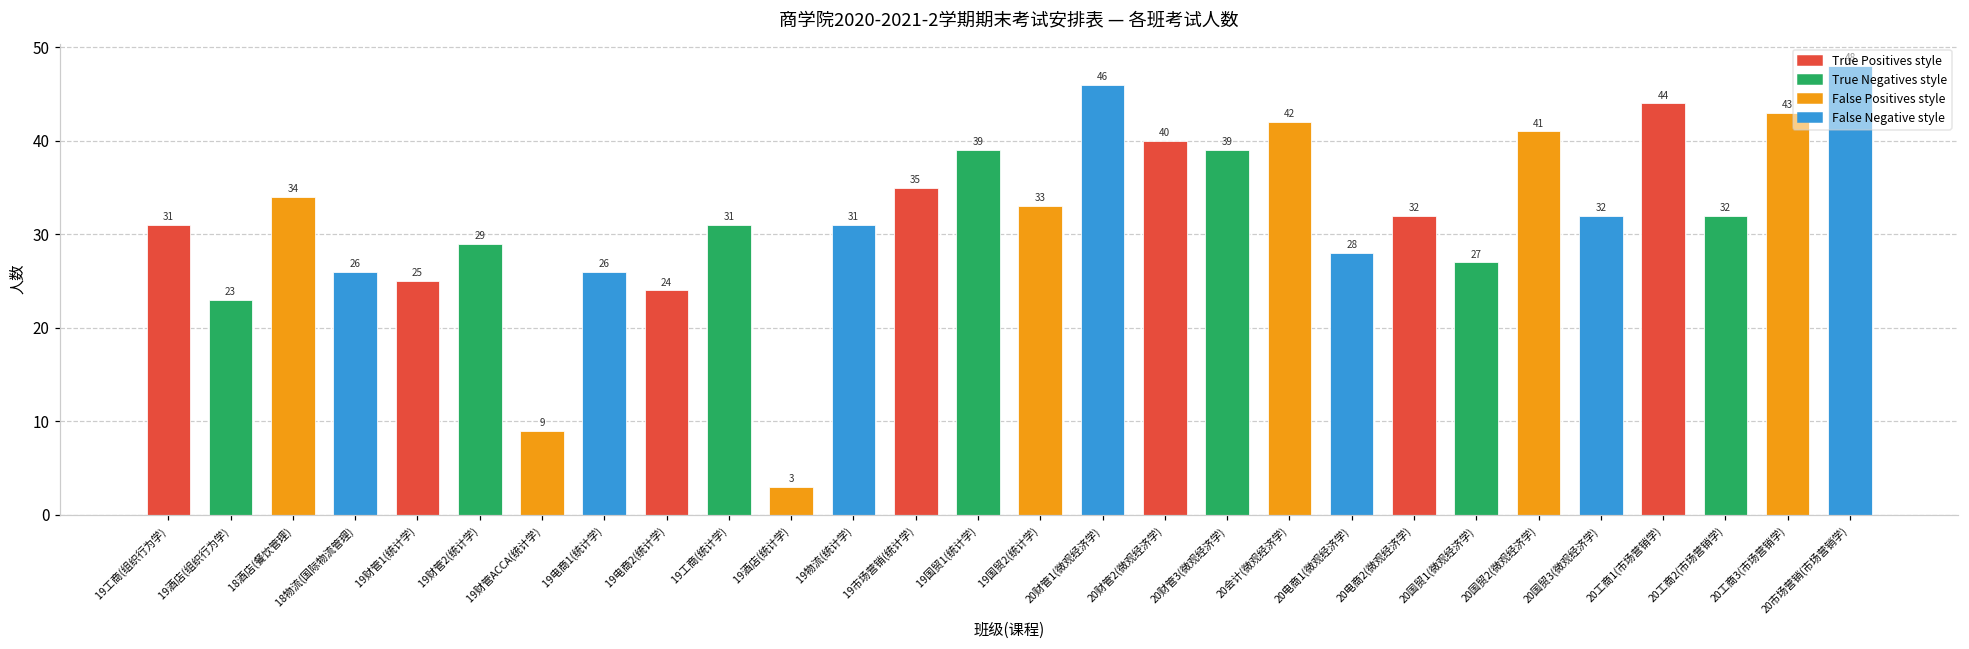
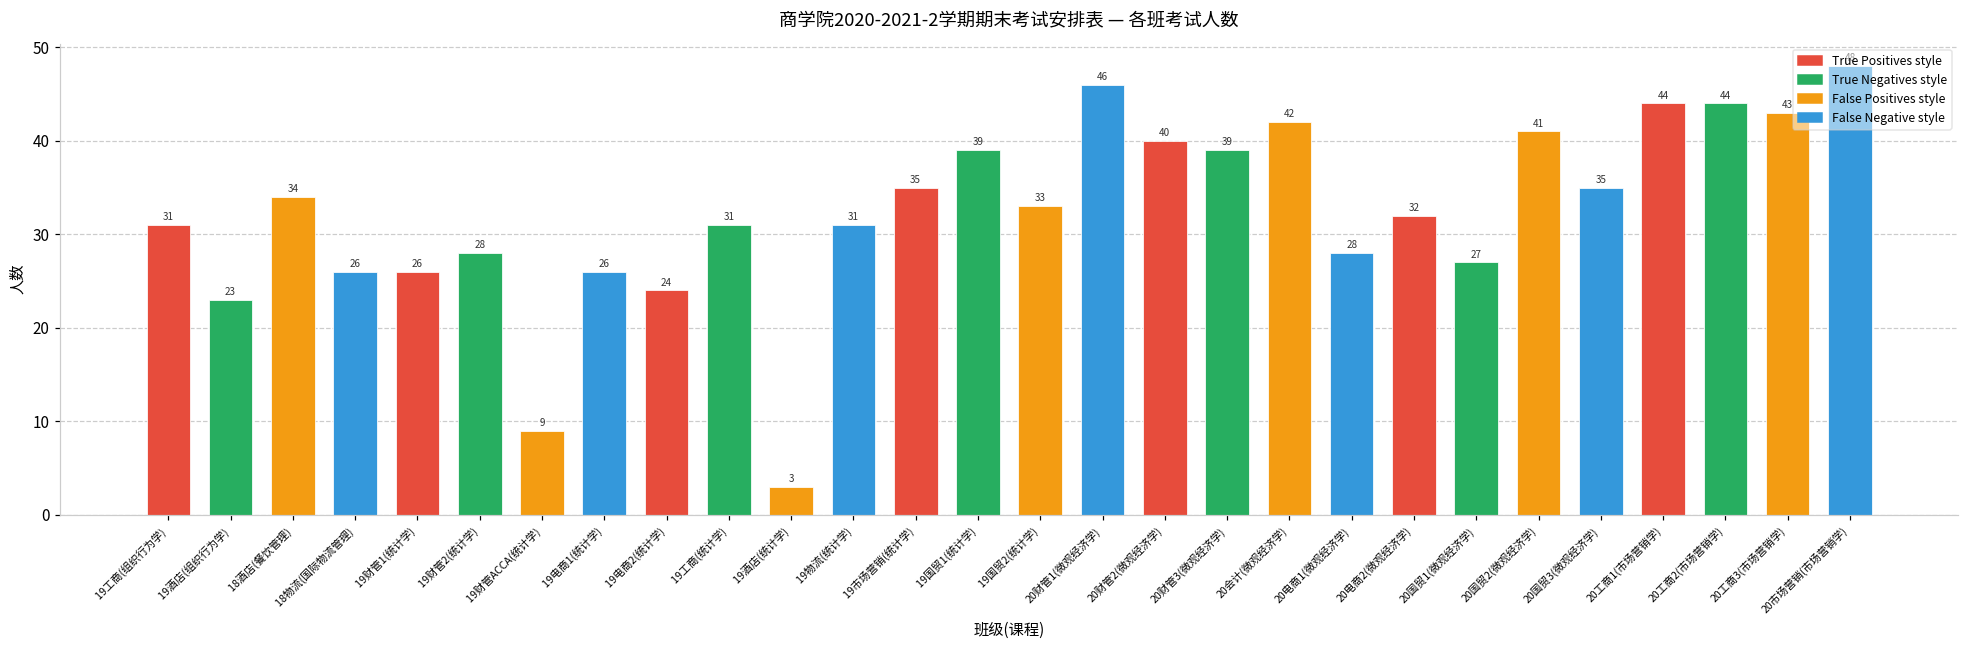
19财管1(统计学): 25 -> 26
19财管2(统计学): 29 -> 28
20国贸3(微观经济学): 32 -> 35
20工商2(市场营销学): 32 -> 44
